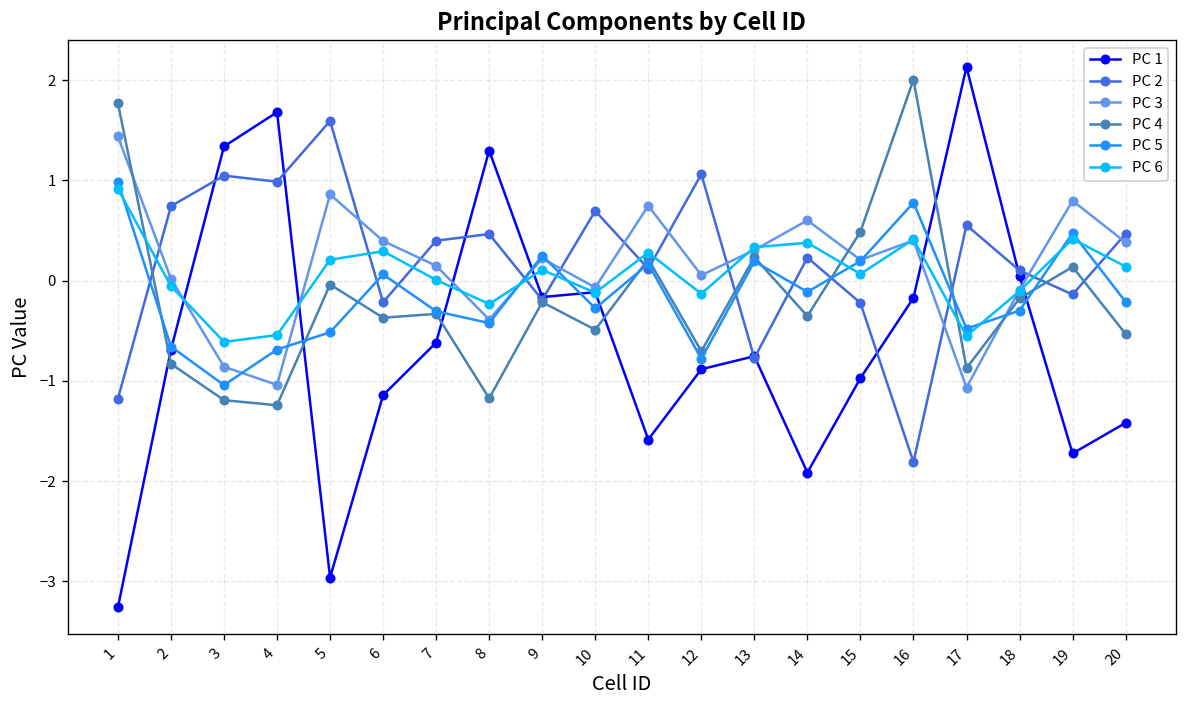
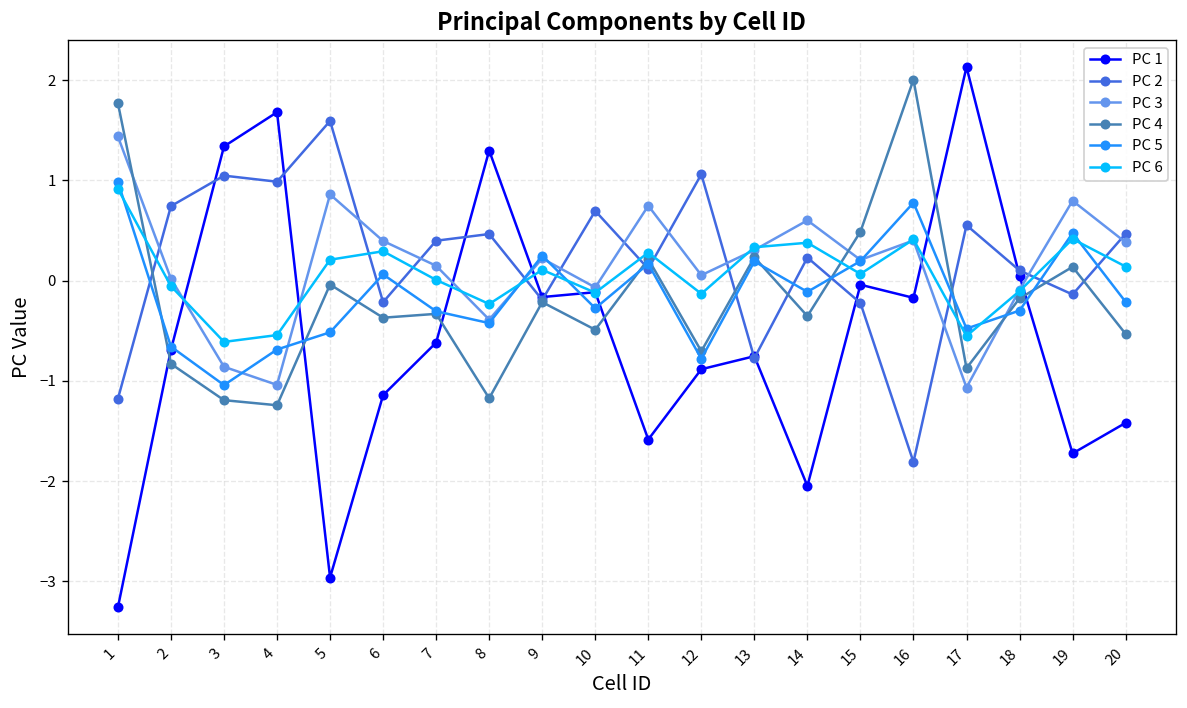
PC 1, 14: -1.9 -> -2.0
PC 1, 15: -1.0 -> 0.0
